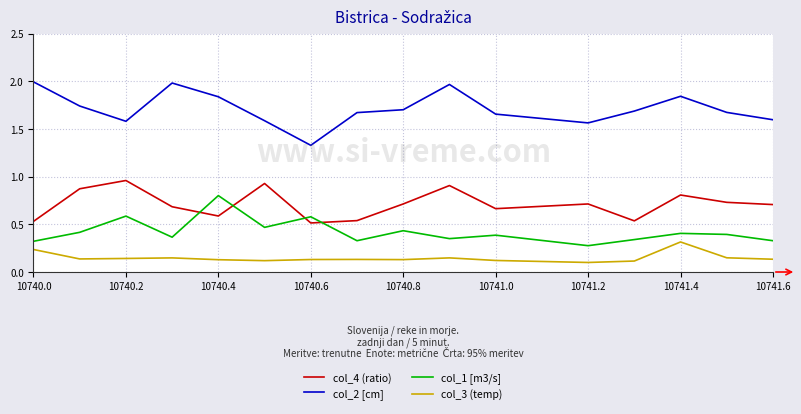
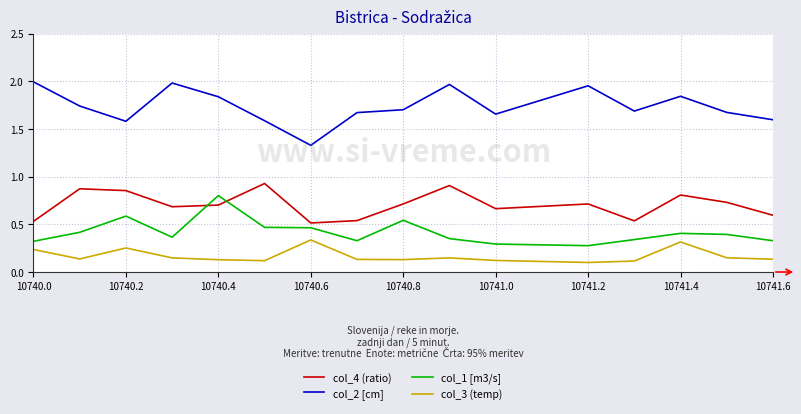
col_4 (ratio), 10740.2: 1.0 -> 0.9
col_3 (temp), 10740.2: 0.1 -> 0.3
col_4 (ratio), 10740.4: 0.6 -> 0.7
col_1 [m3/s], 10740.6: 0.6 -> 0.5
col_3 (temp), 10740.6: 0.1 -> 0.3
col_1 [m3/s], 10740.8: 0.4 -> 0.5
col_1 [m3/s], 10741.0: 0.4 -> 0.3
col_2 [cm], 10741.2: 1.6 -> 2.0
col_4 (ratio), 10741.6: 0.7 -> 0.6
